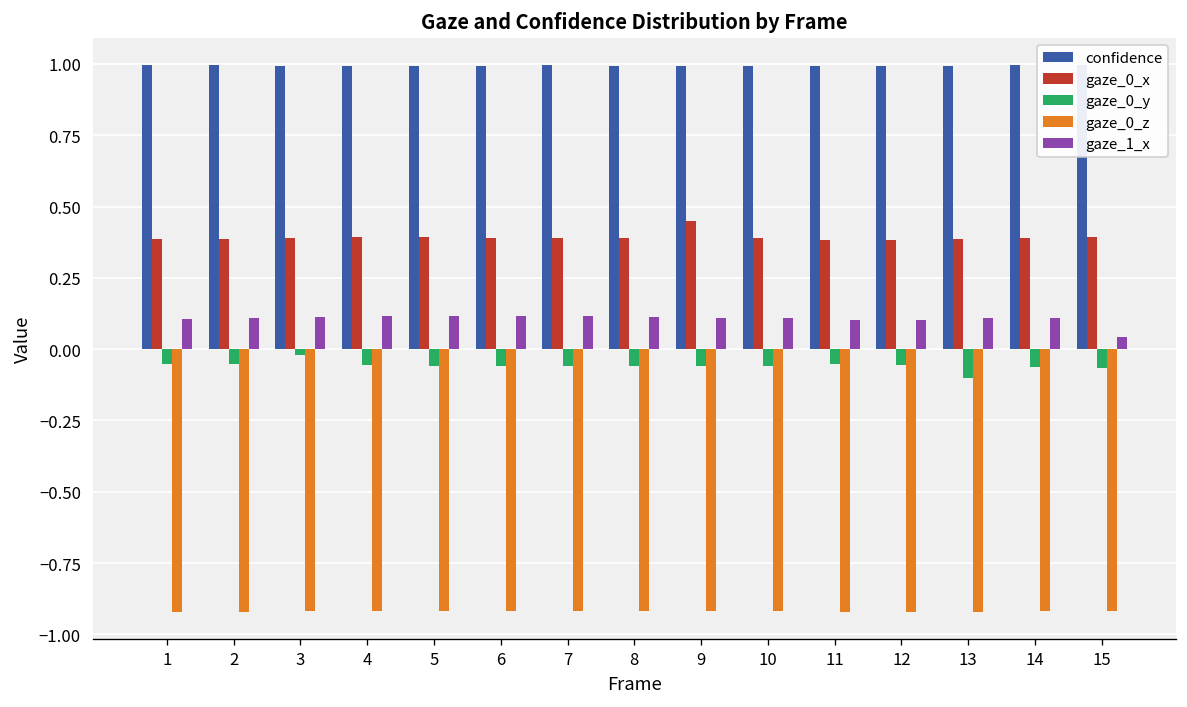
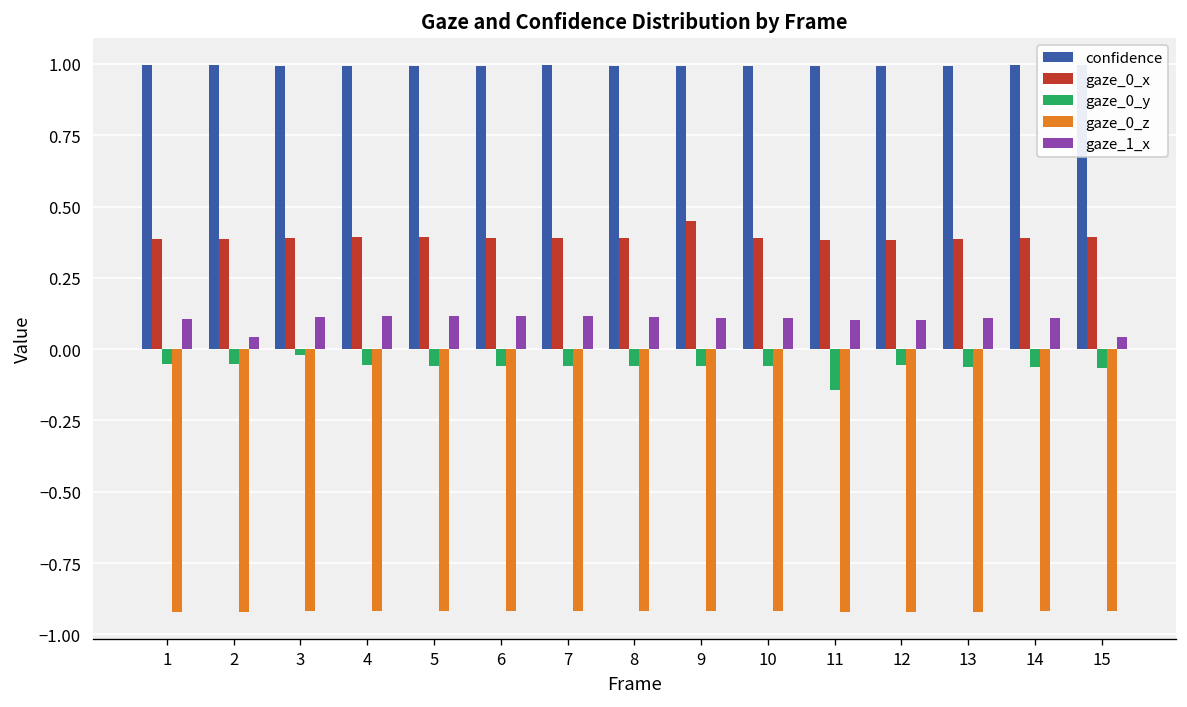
gaze_1_x, 2: 0.11 -> 0.04
gaze_0_y, 11: -0.05 -> -0.14
gaze_0_y, 13: -0.10 -> -0.06
